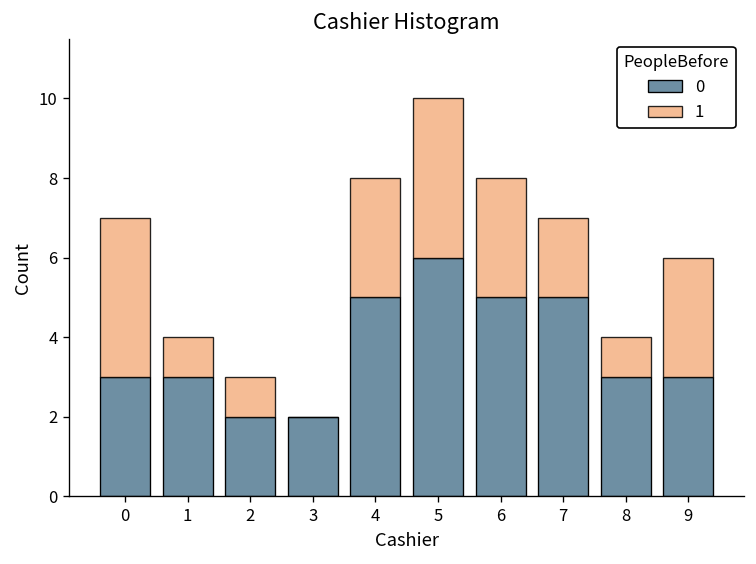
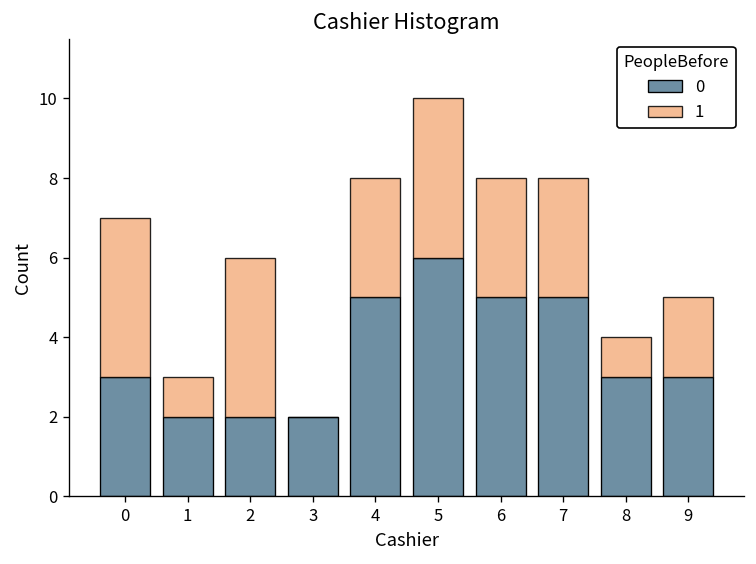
0, 1: 3 -> 2
1, 2: 1 -> 4
1, 7: 2 -> 3
1, 9: 3 -> 2
